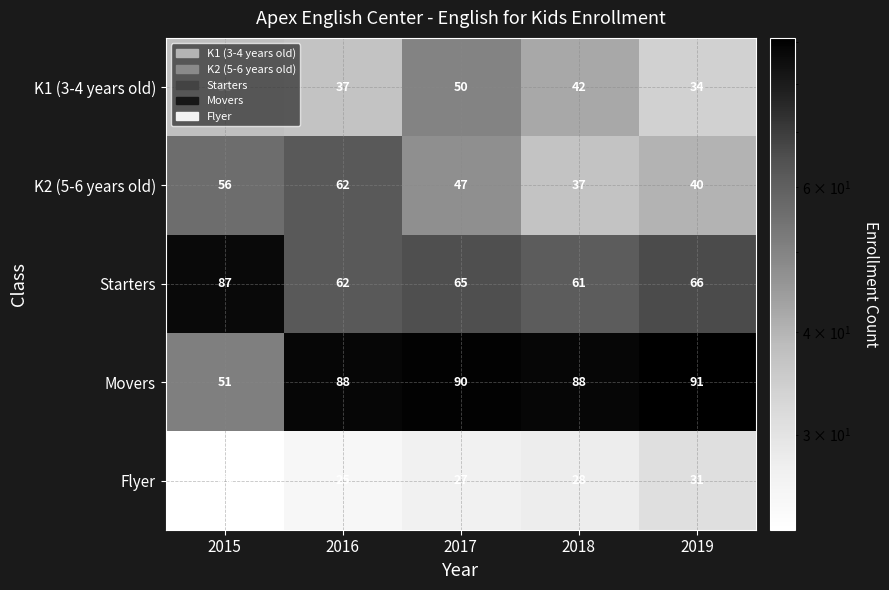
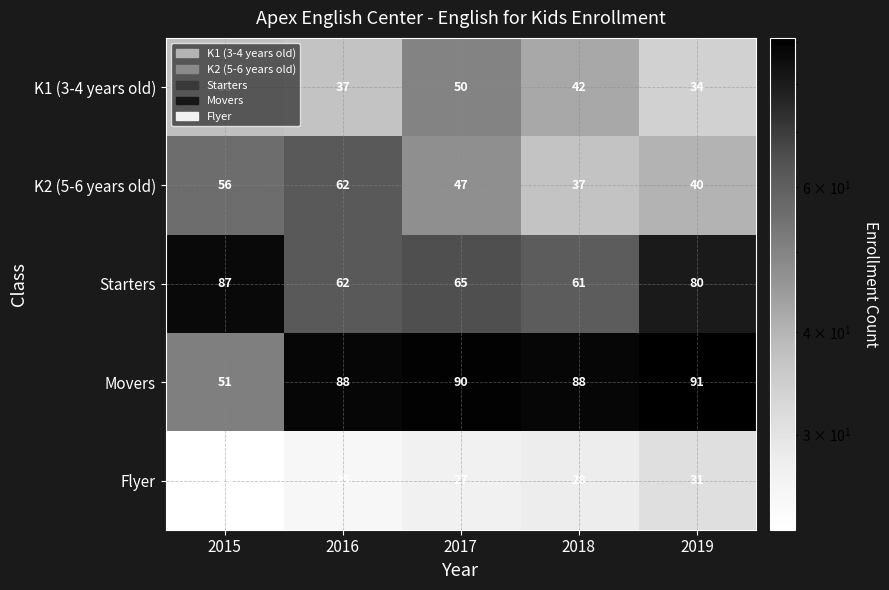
Starters, 2019: 66 -> 80
